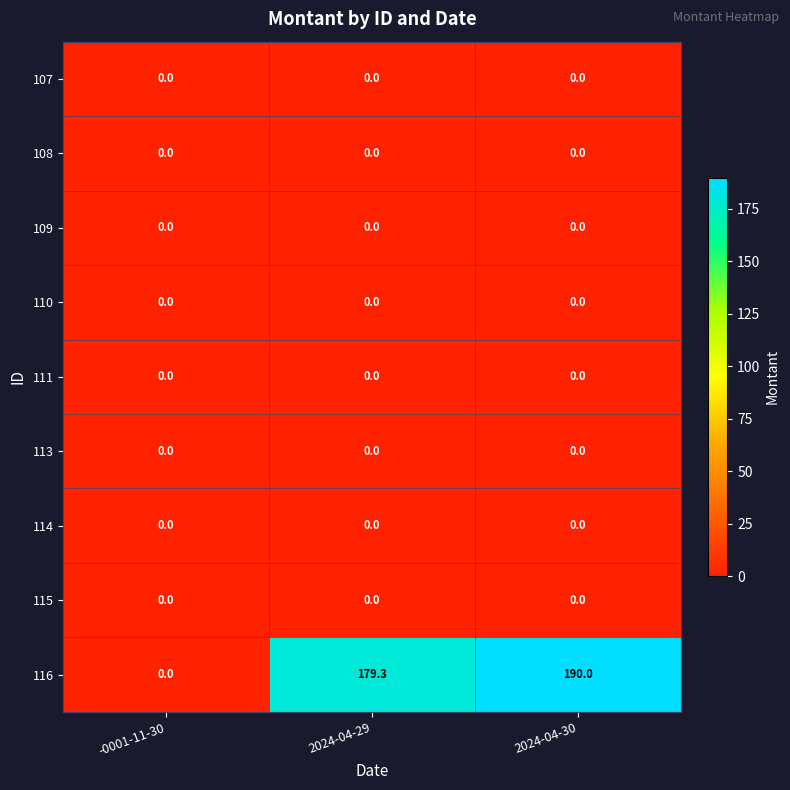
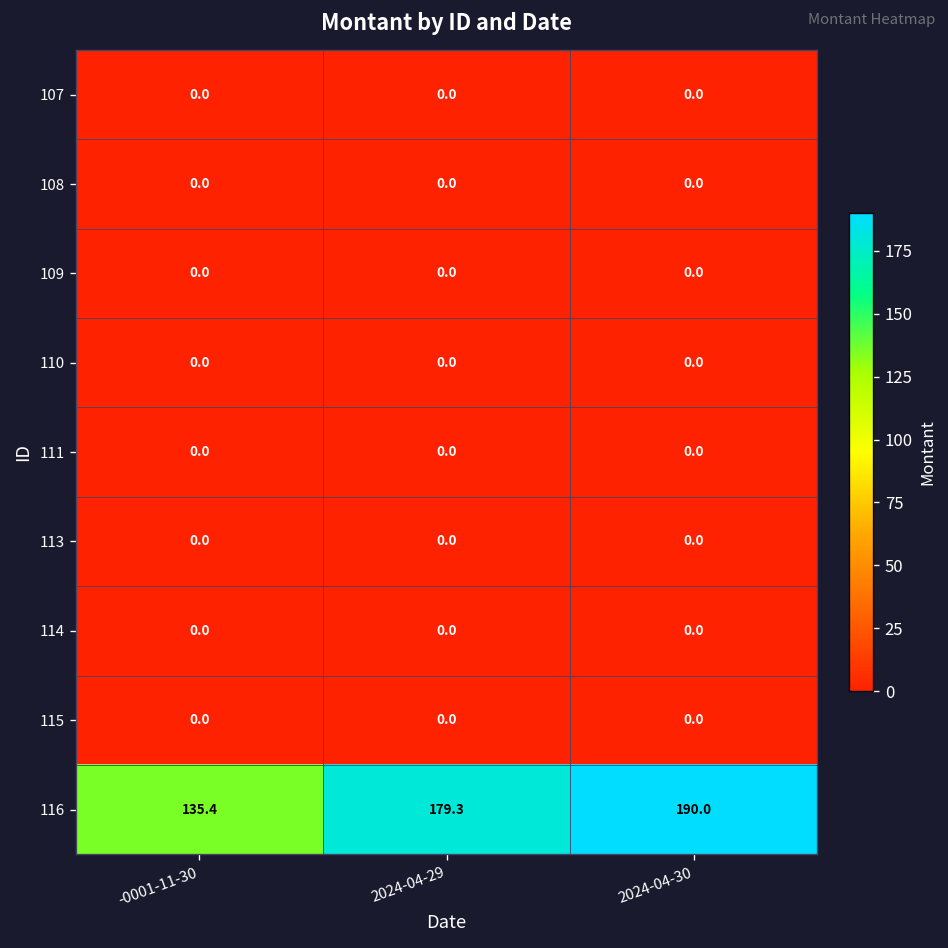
116, -0001-11-30: 0.0 -> 135.4
